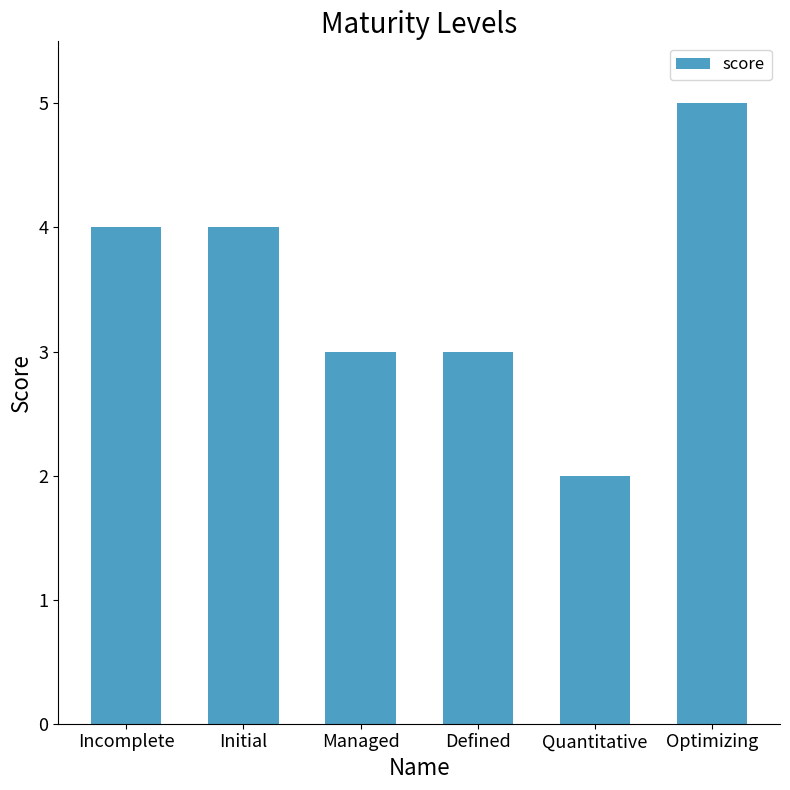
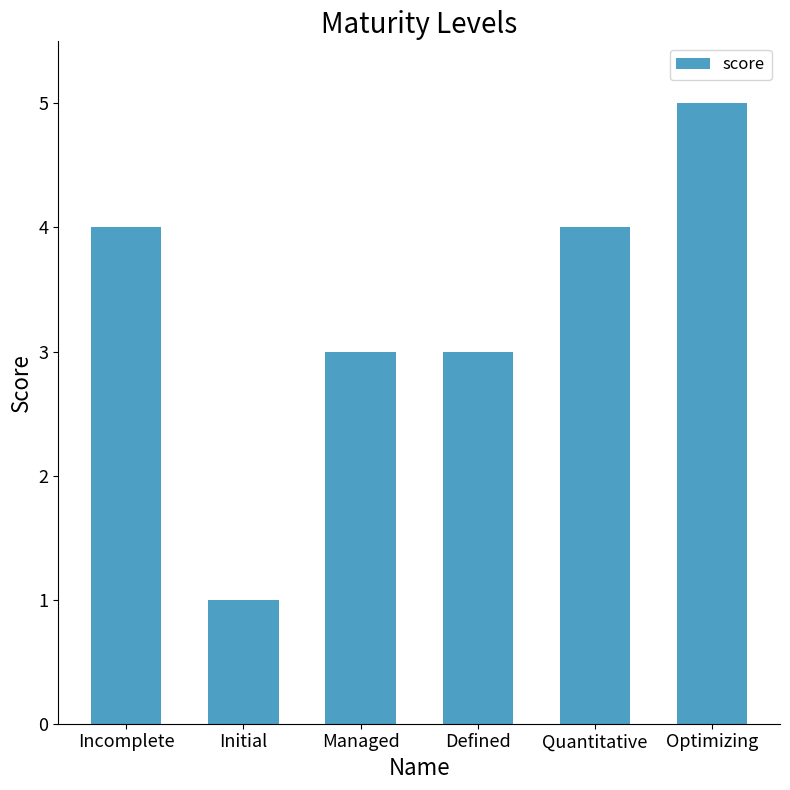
Initial: 4 -> 1
Quantitative: 2 -> 4
